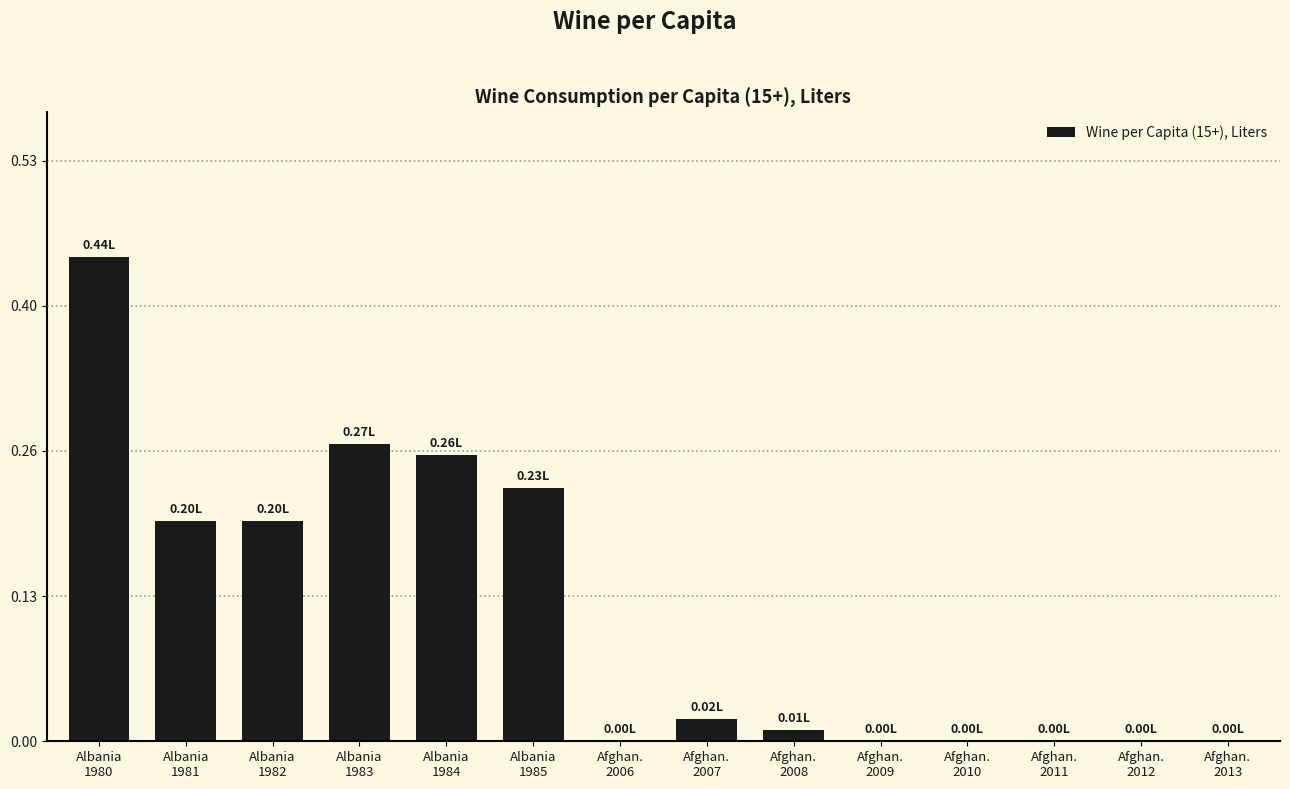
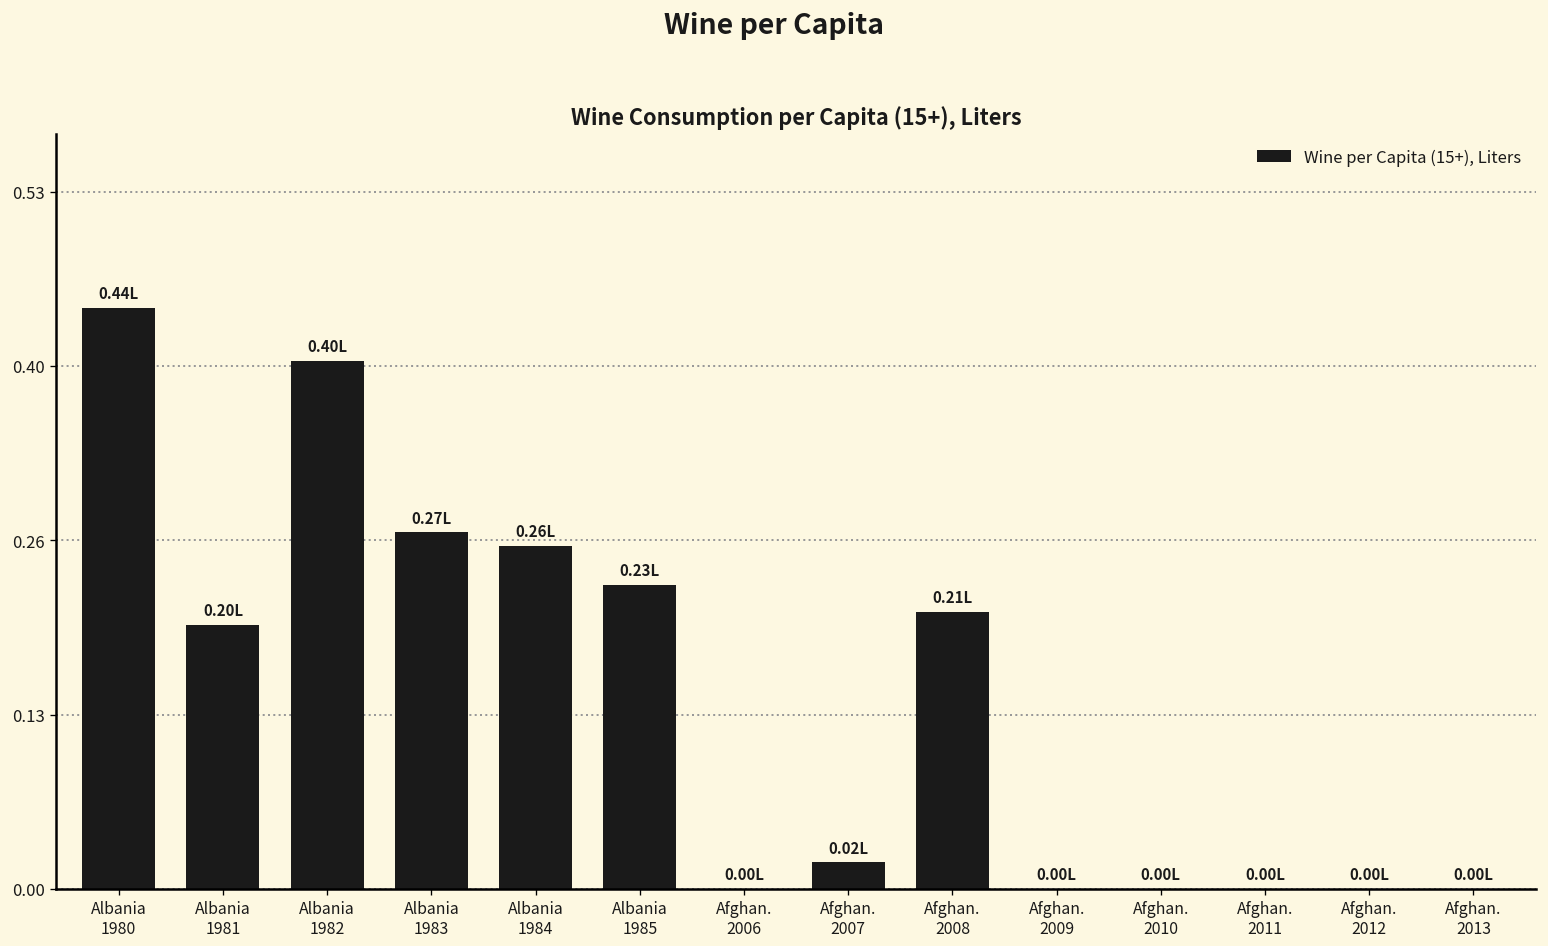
Albania 1982: 0.20L -> 0.40L
Afghan. 2008: 0.01L -> 0.21L
